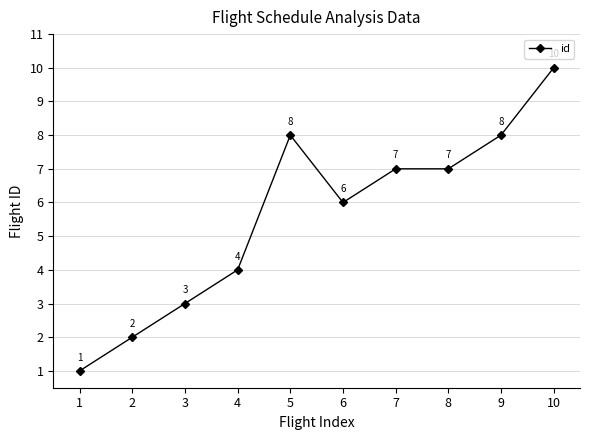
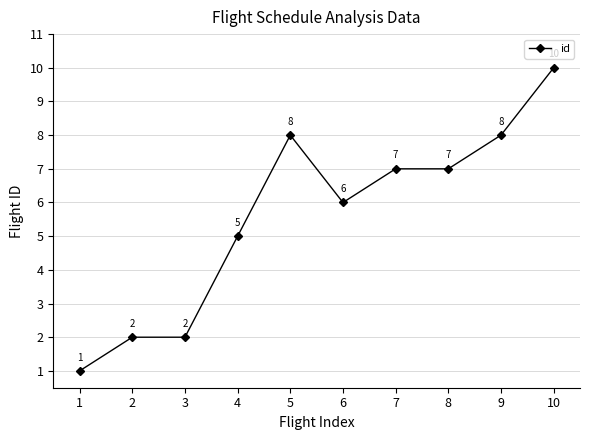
3: 3 -> 2
4: 4 -> 5
